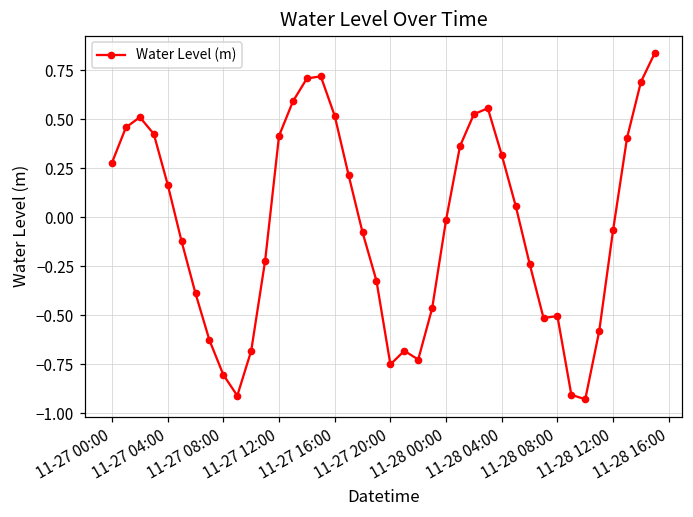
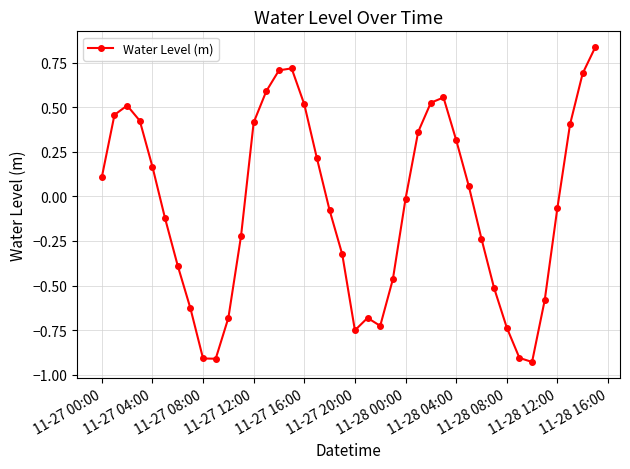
11-27 00:00: 0.28 -> 0.11
11-27 08:00: -0.80 -> -0.91
11-28 08:00: -0.51 -> -0.74
